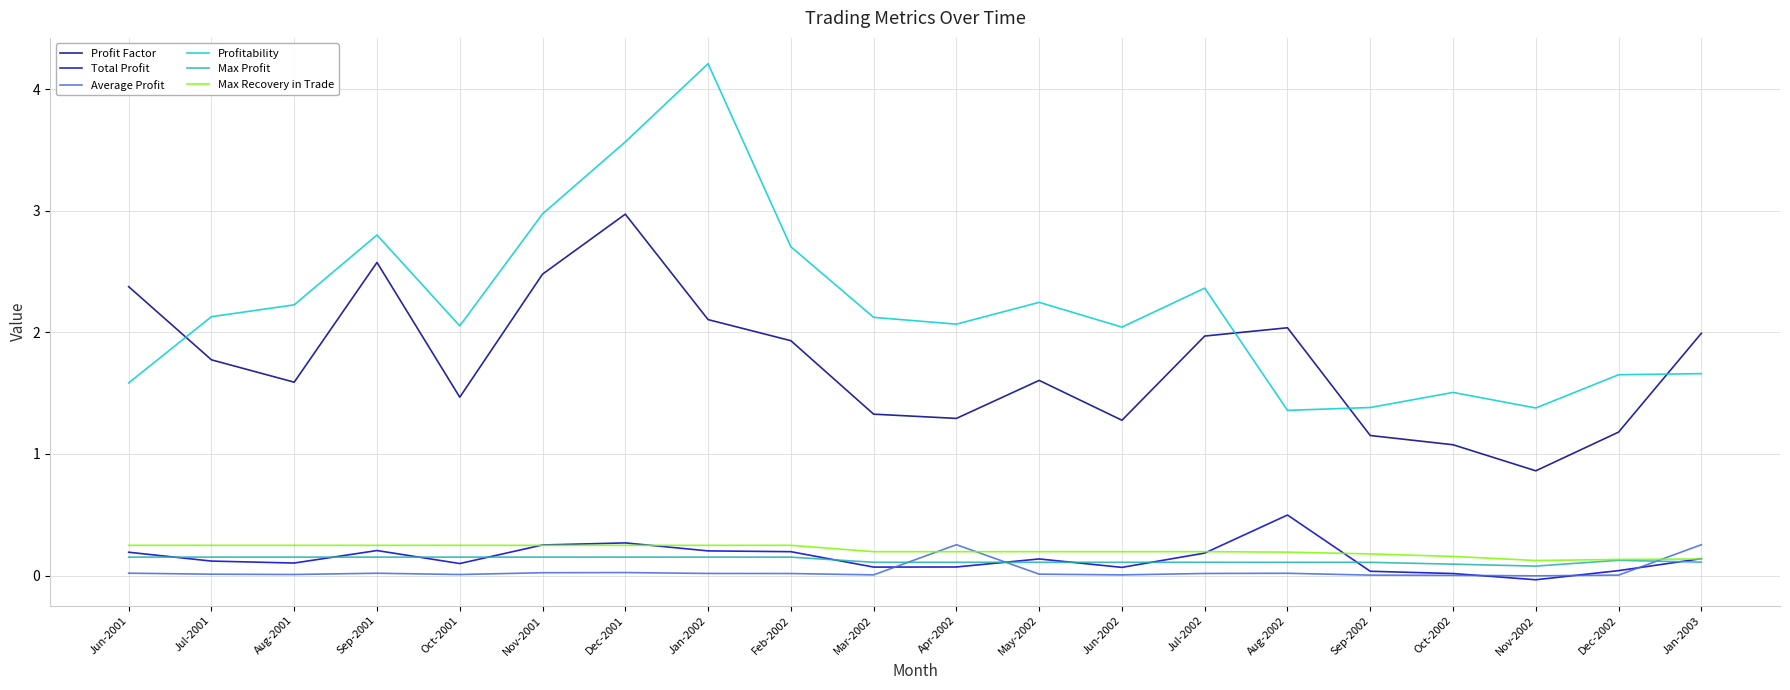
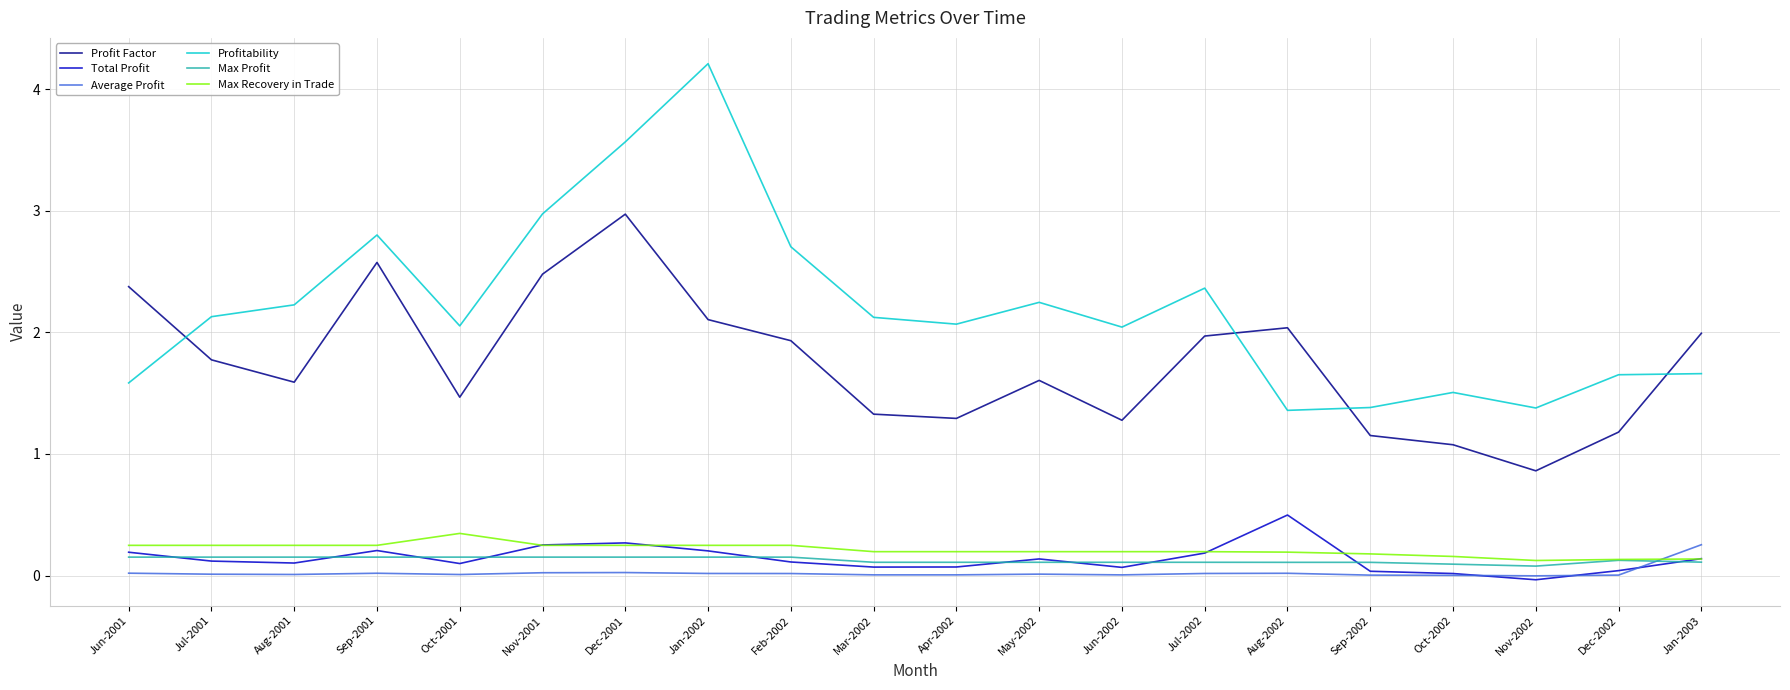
Max Recovery in Trade, Oct-2001: 0.25 -> 0.35
Total Profit, Feb-2002: 0.20 -> 0.11
Average Profit, Apr-2002: 0.25 -> 0.01
